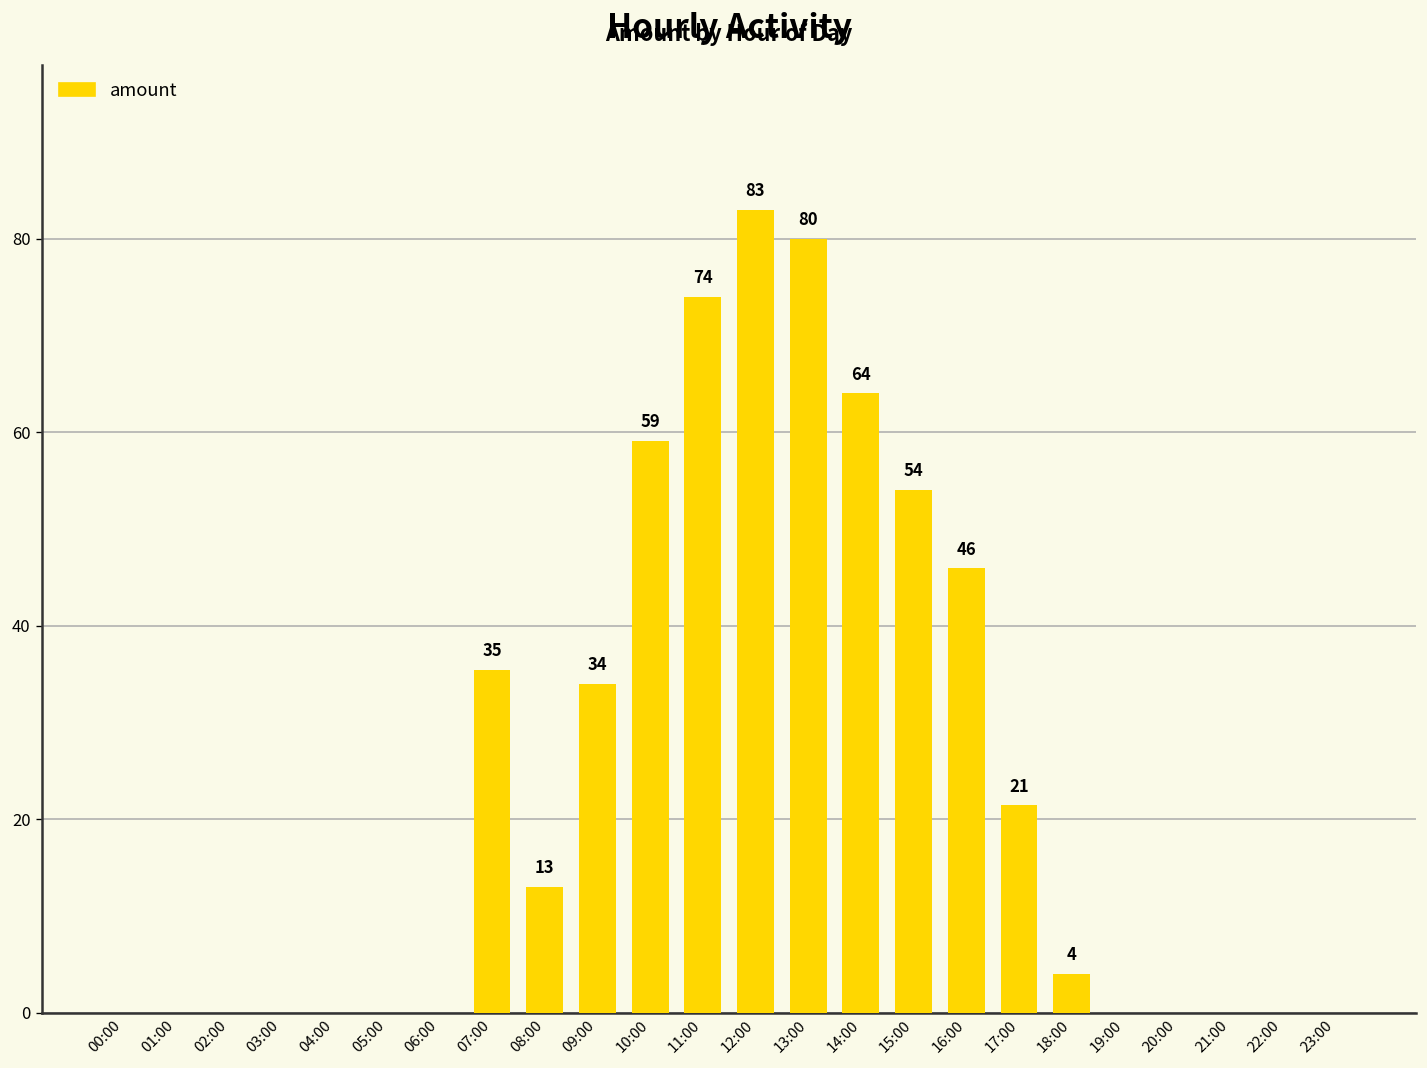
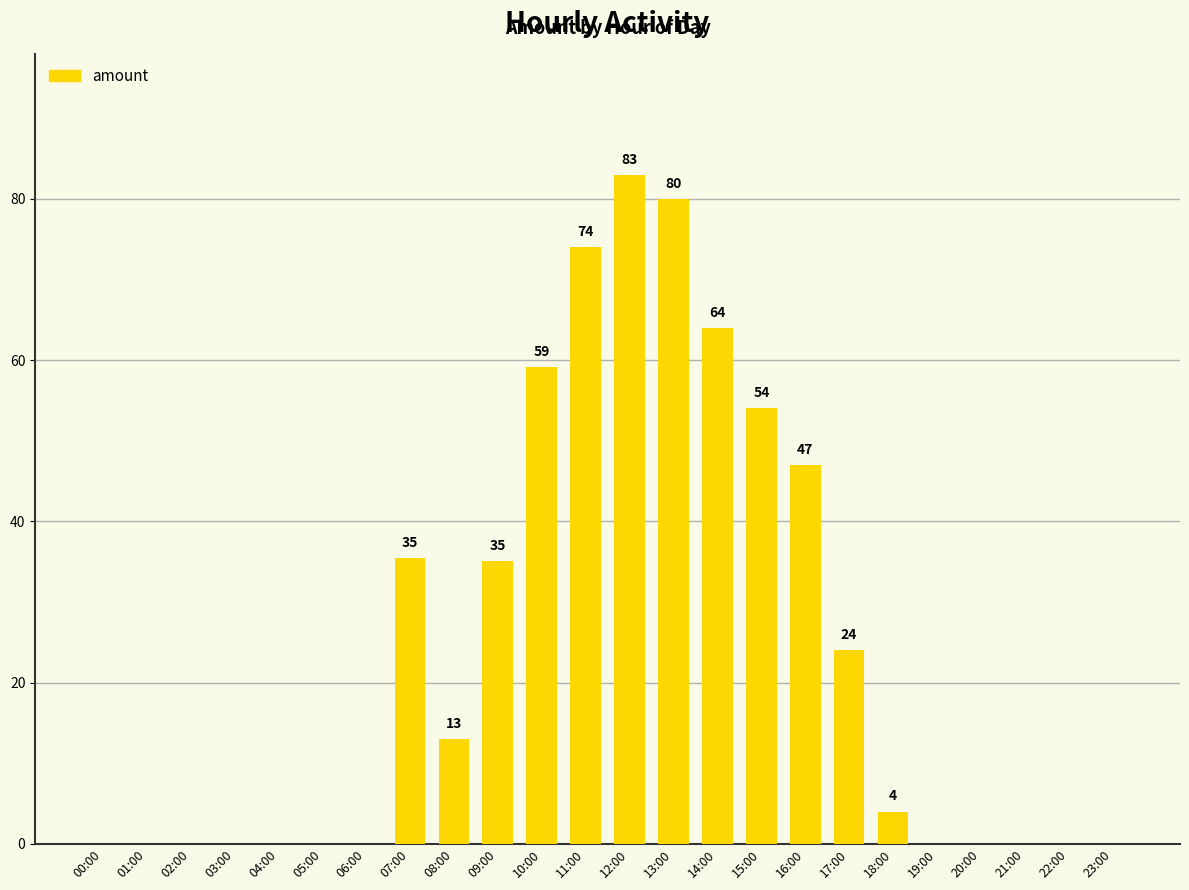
09:00: 34 -> 35
16:00: 46 -> 47
17:00: 21 -> 24
